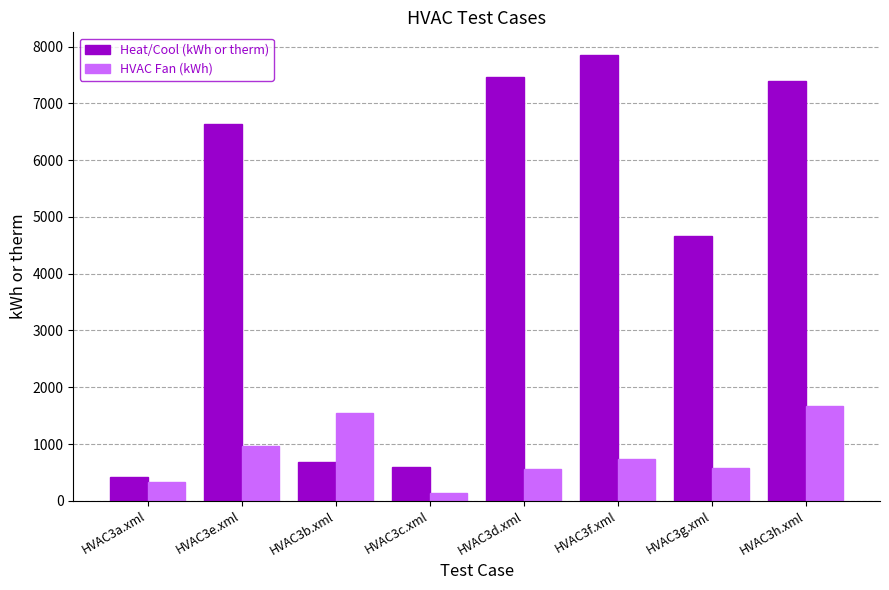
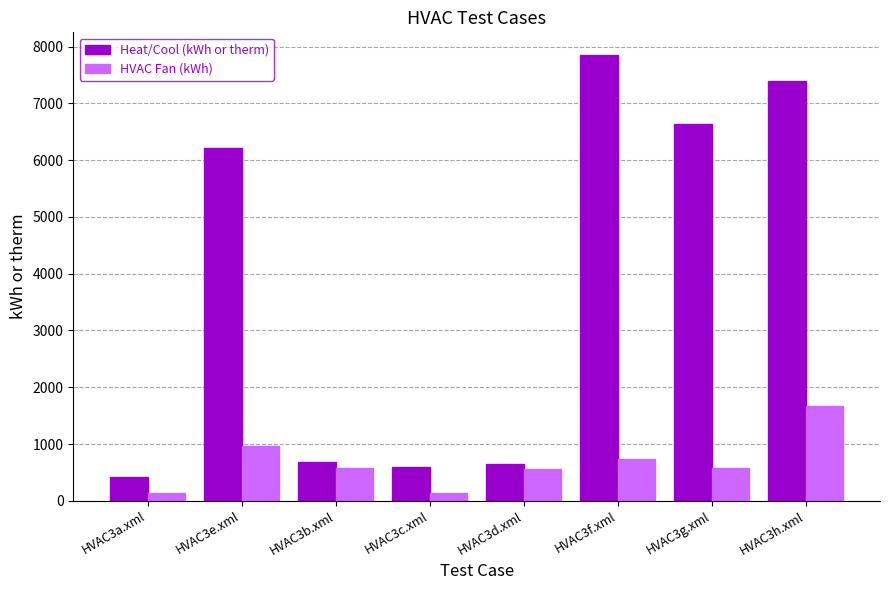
HVAC Fan (kWh), HVAC3a.xml: 300 -> 100
Heat/Cool (kWh or therm), HVAC3e.xml: 6600 -> 6200
HVAC Fan (kWh), HVAC3b.xml: 1500 -> 600
Heat/Cool (kWh or therm), HVAC3d.xml: 7500 -> 600
Heat/Cool (kWh or therm), HVAC3g.xml: 4700 -> 6600
